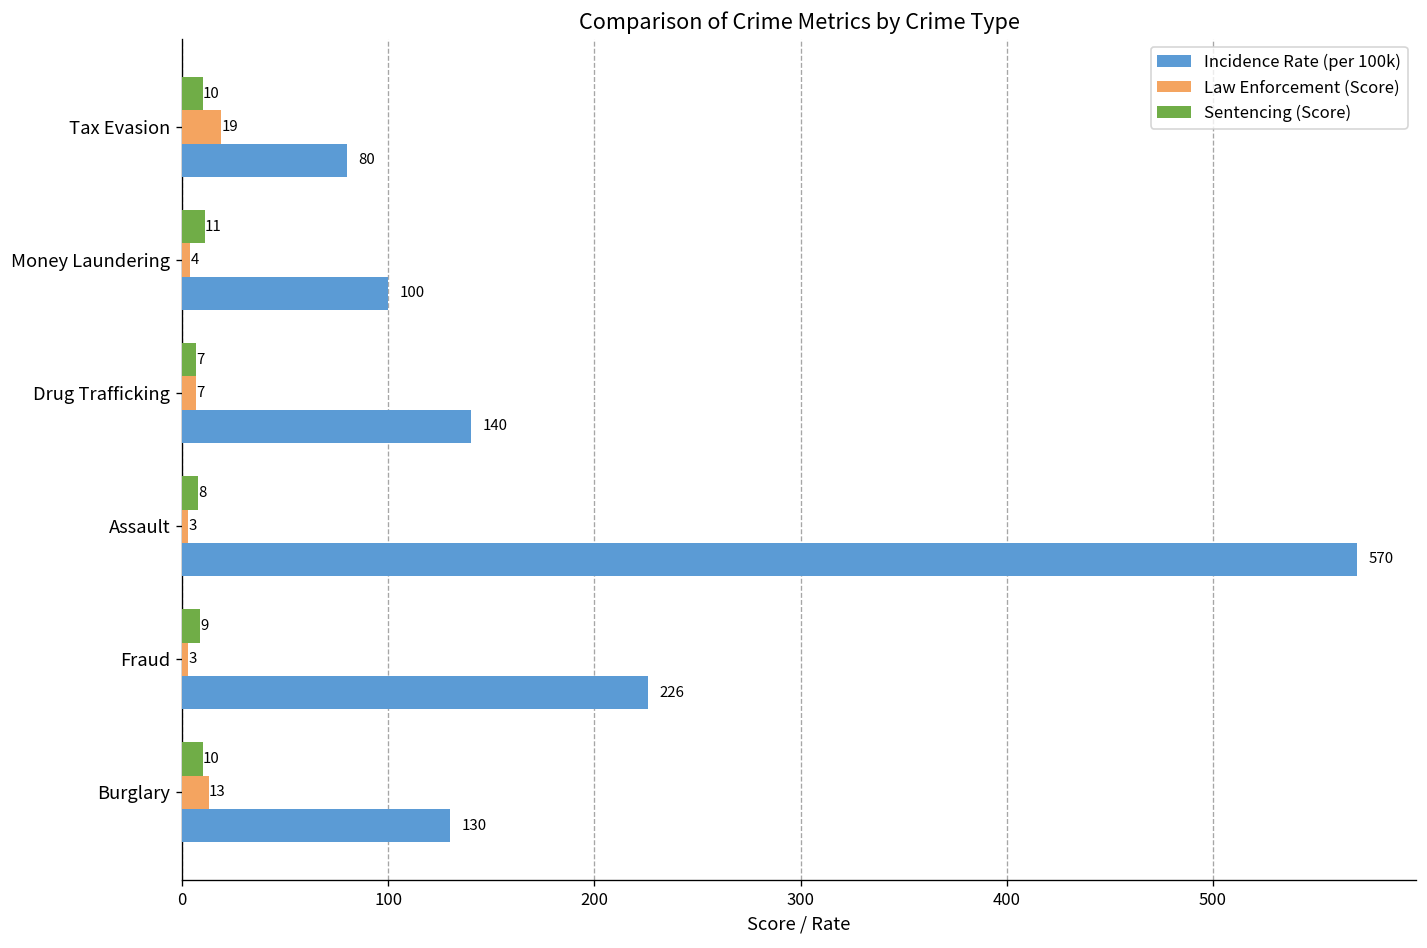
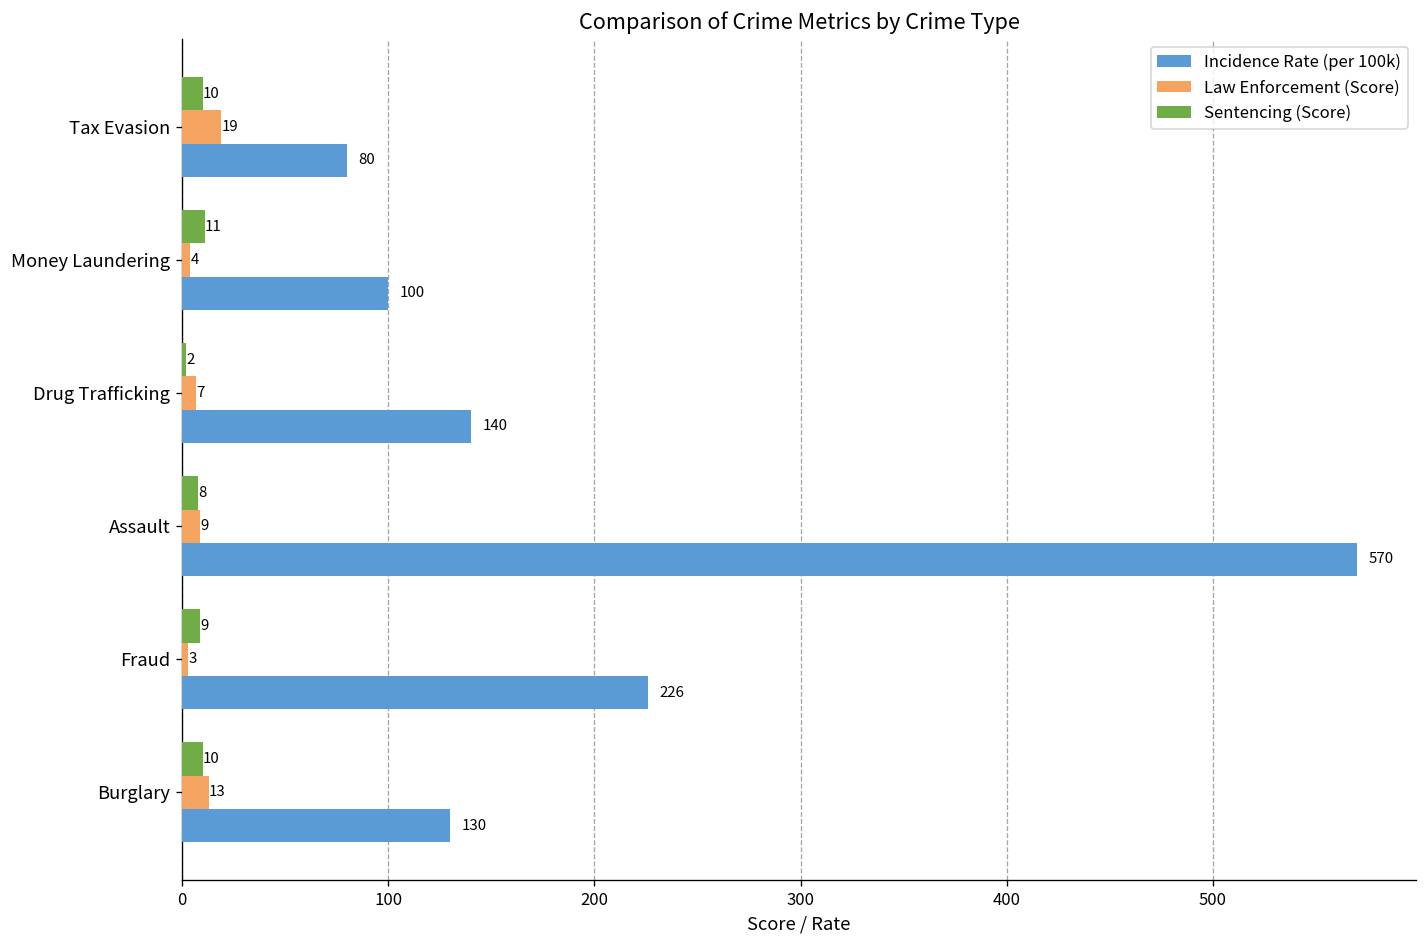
Sentencing (Score), Drug Trafficking: 7 -> 2
Law Enforcement (Score), Assault: 3 -> 9
